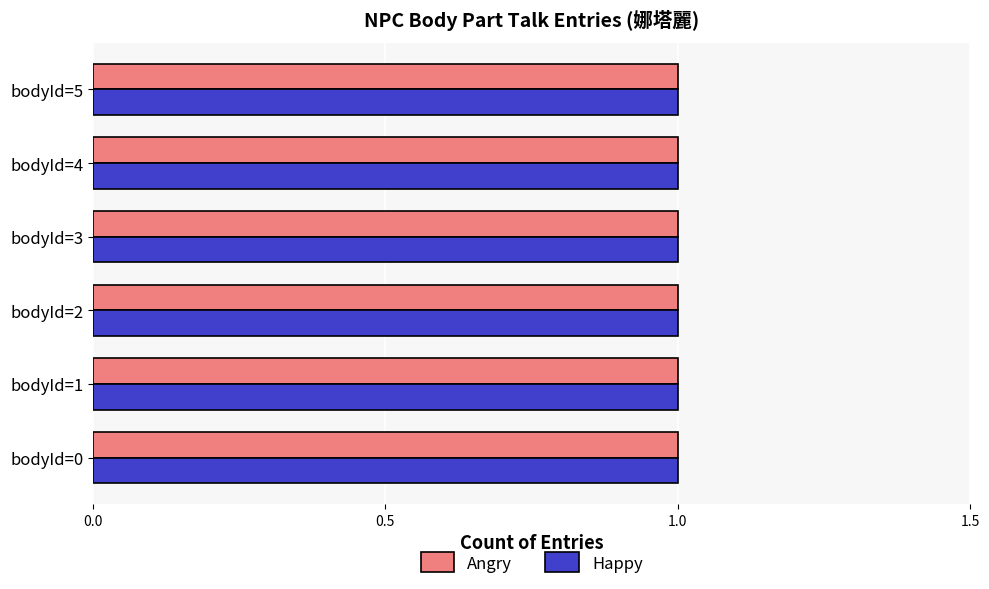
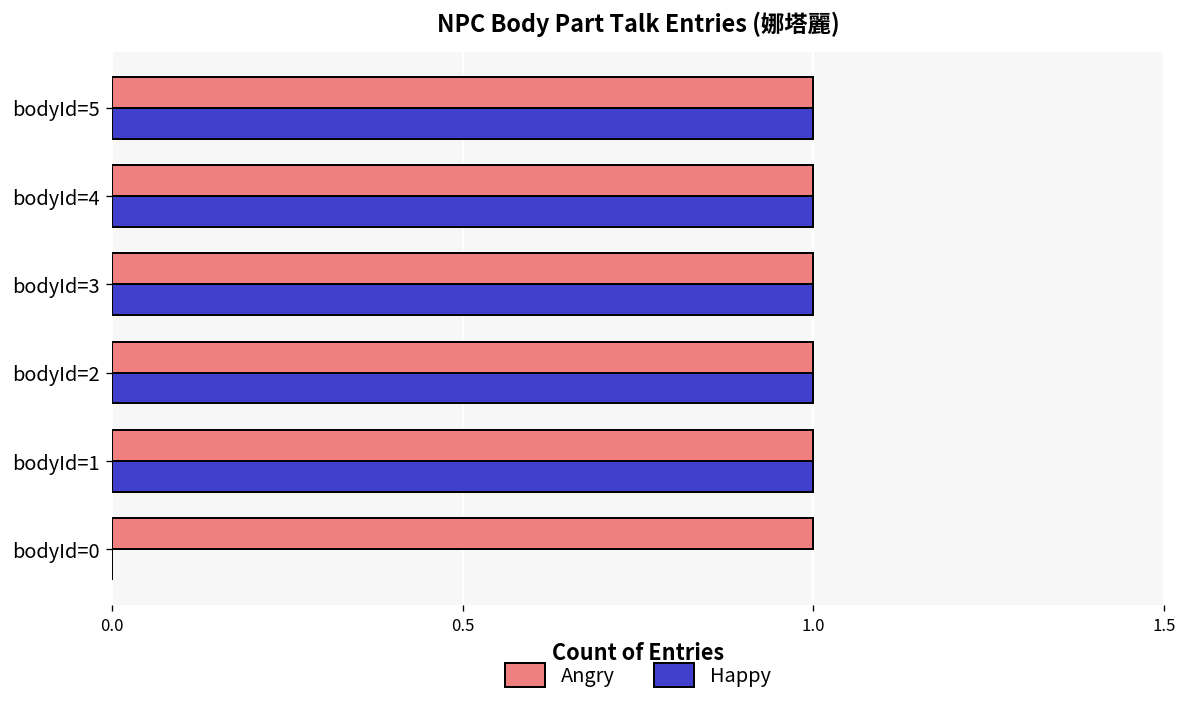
Happy, bodyId=0: 1 -> 0
